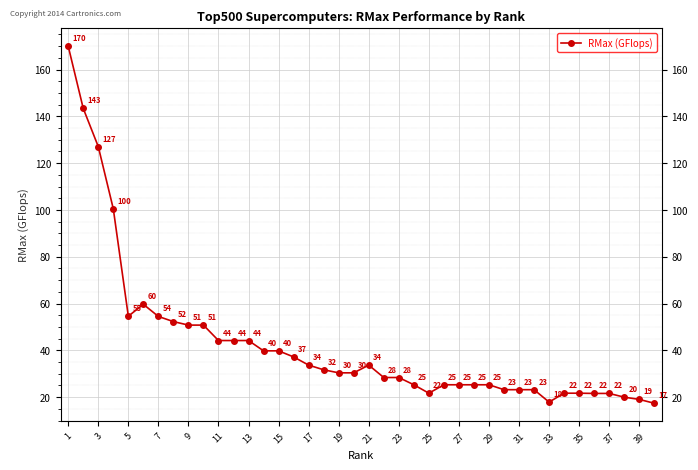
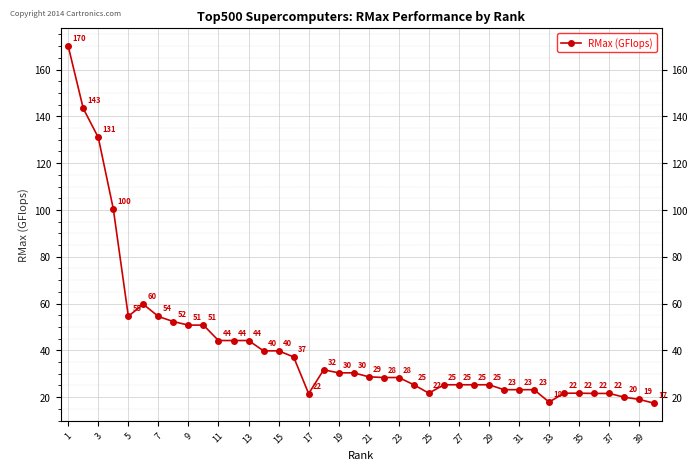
3: 127 -> 131
17: 34 -> 22
21: 34 -> 29
